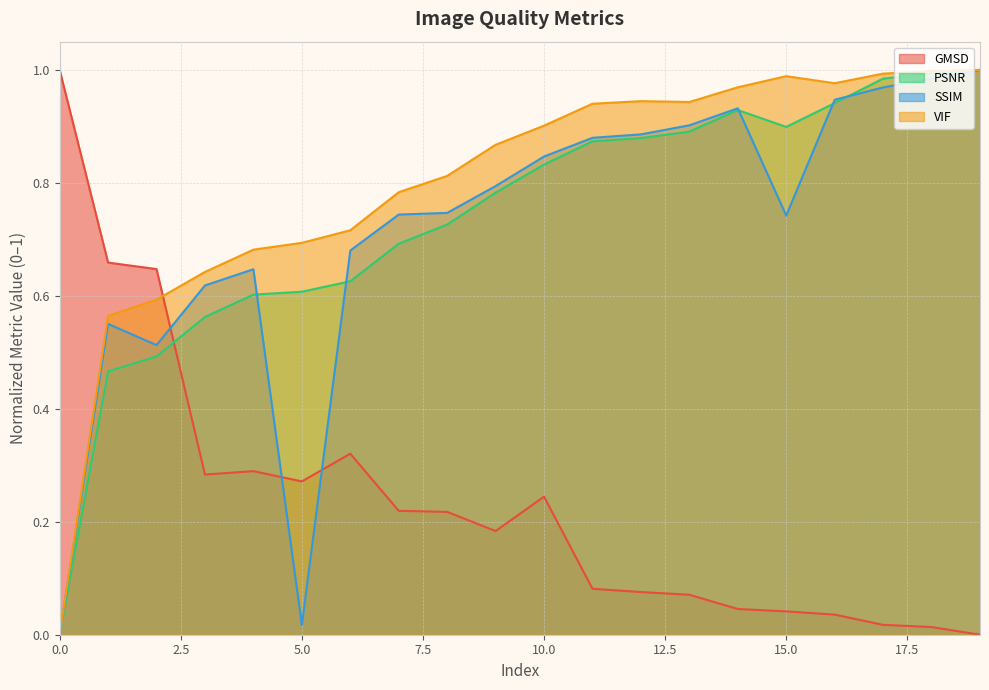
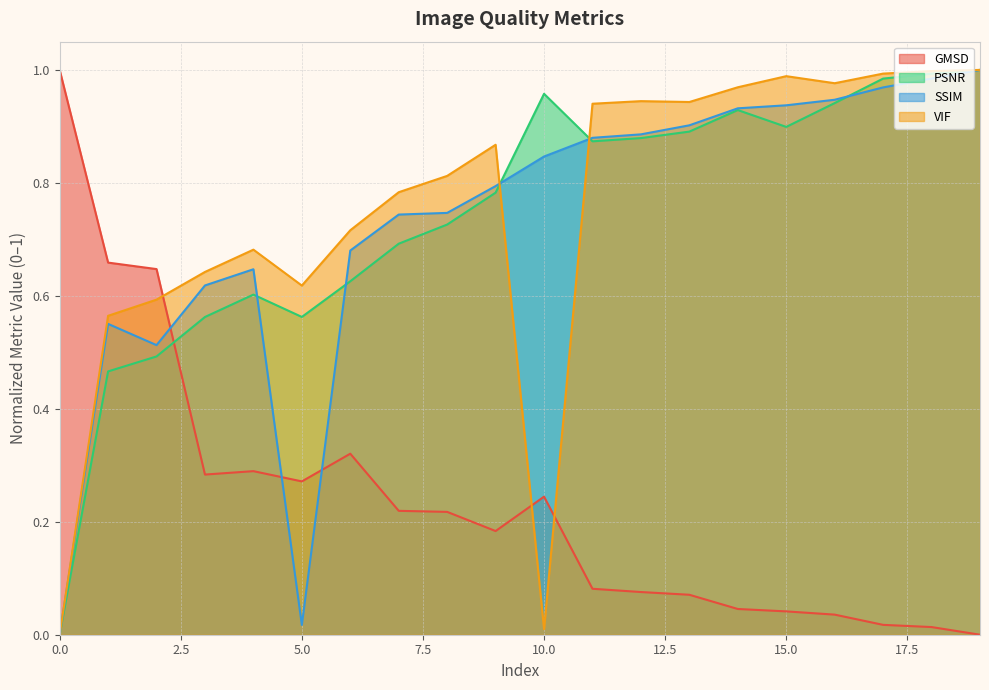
PSNR, 5.0: 0.61 -> 0.56
VIF, 5.0: 0.69 -> 0.62
PSNR, 10.0: 0.83 -> 0.96
VIF, 10.0: 0.90 -> 0.01
SSIM, 15.0: 0.74 -> 0.94
